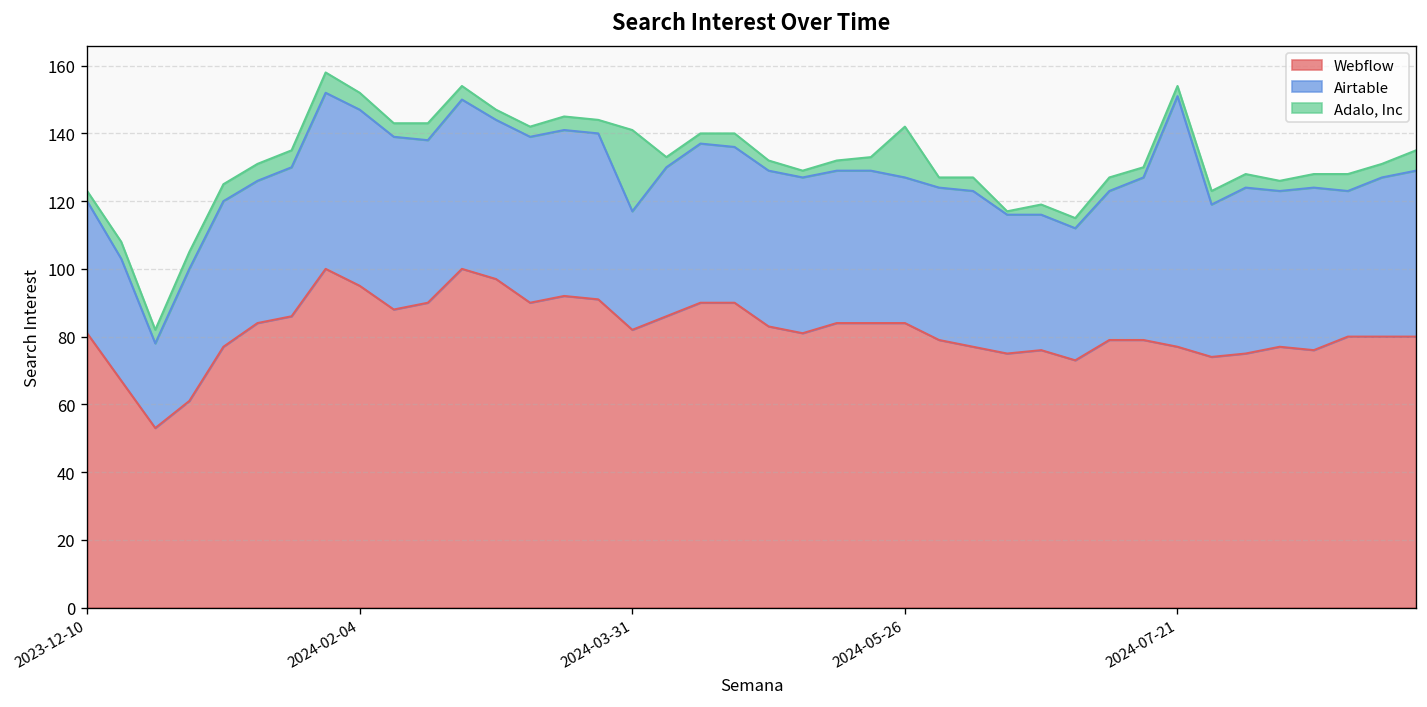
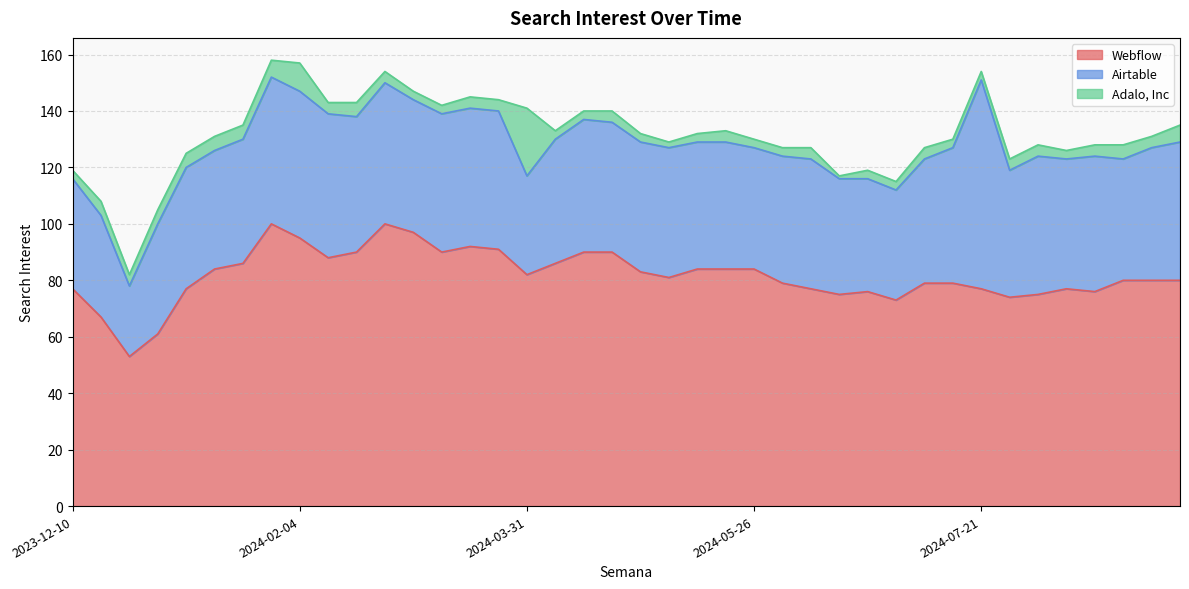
Webflow, 2023-12-10: 81 -> 77
Adalo, Inc, 2024-02-04: 5 -> 10
Adalo, Inc, 2024-05-26: 15 -> 3
